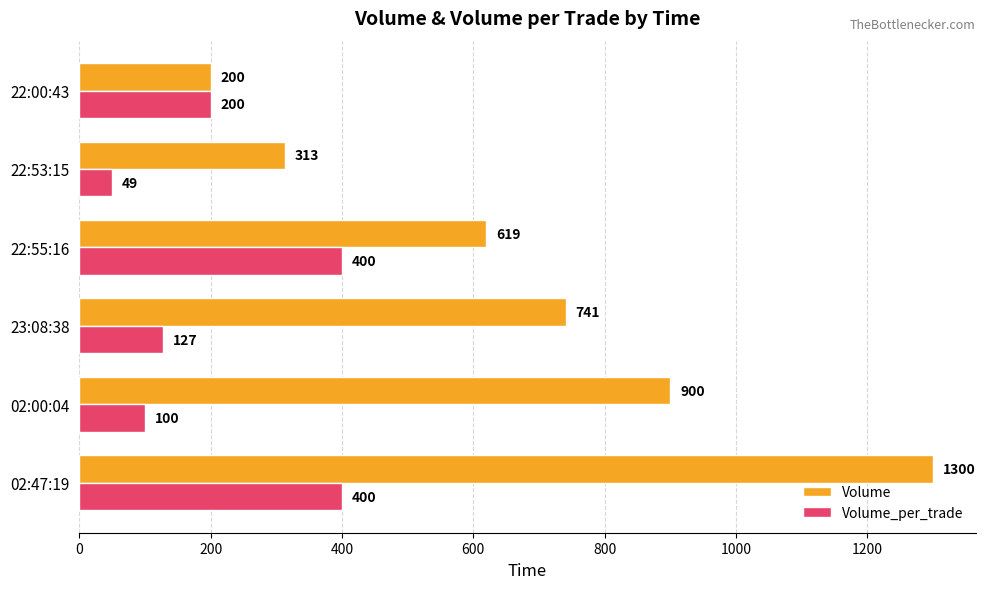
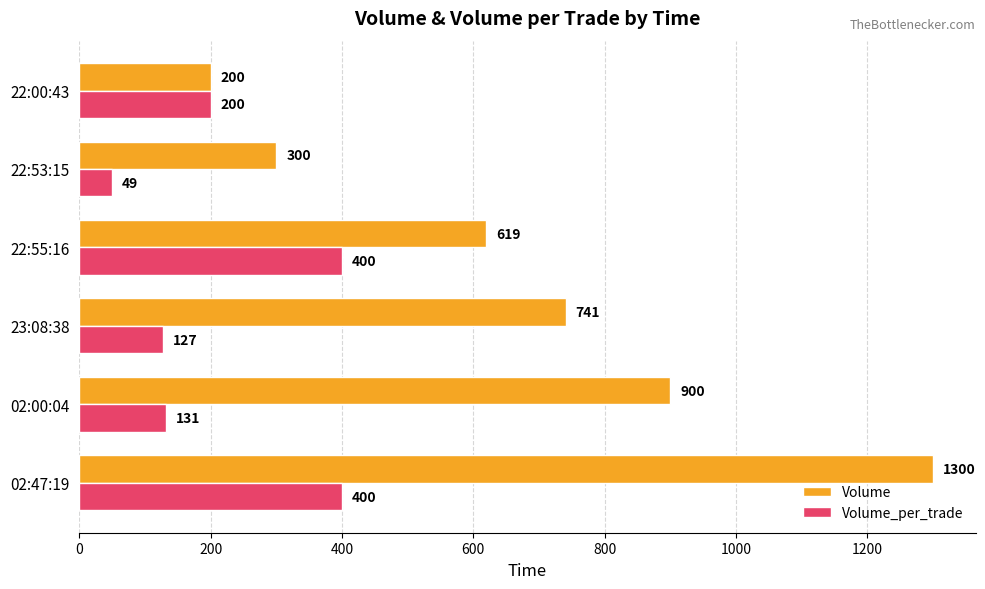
Volume, 22:53:15: 313 -> 300
Volume_per_trade, 02:00:04: 100 -> 131
